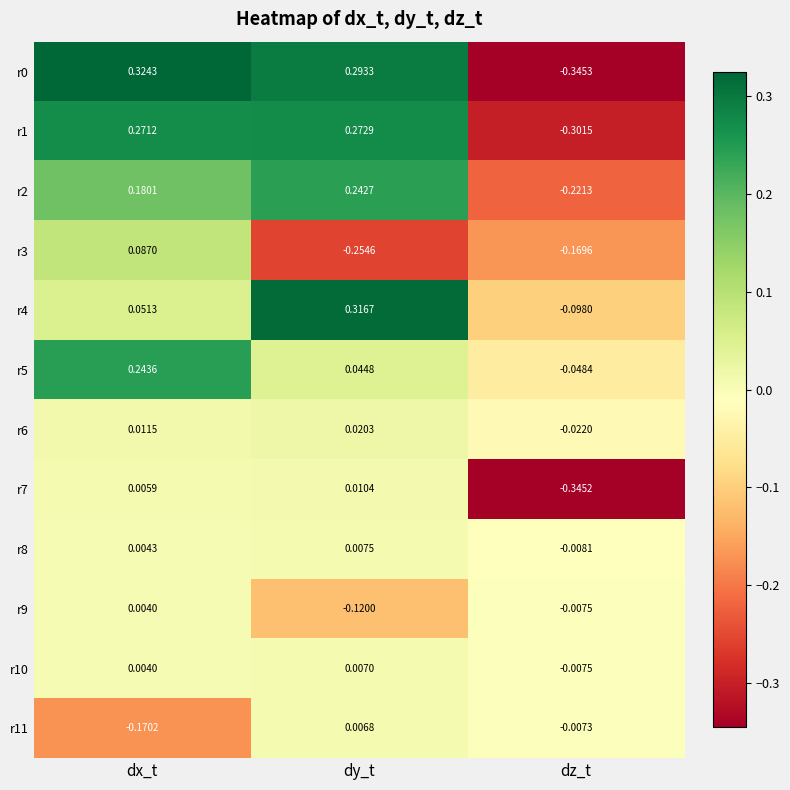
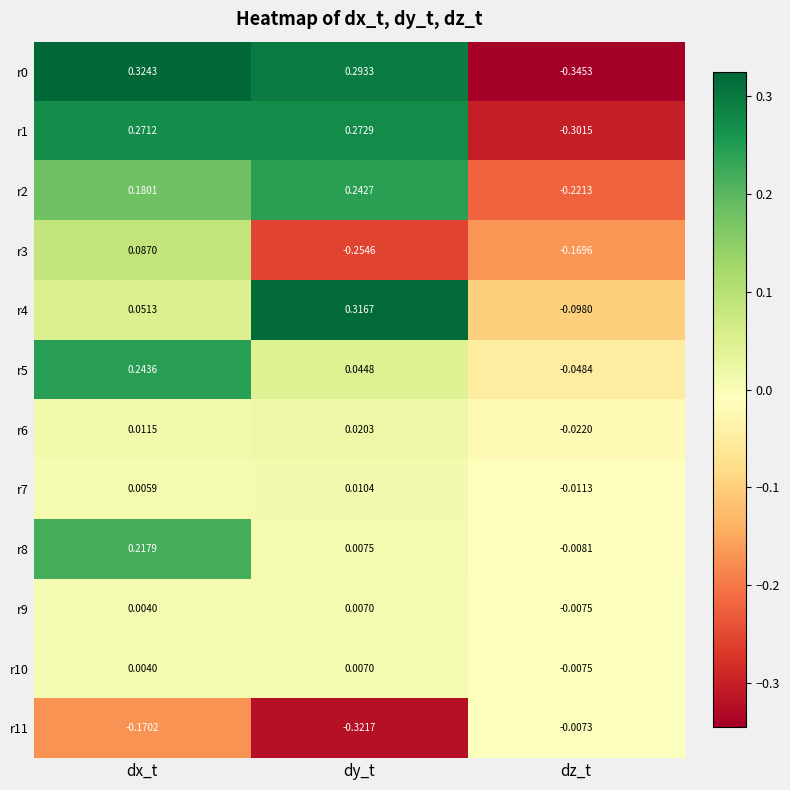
r7, dz_t: -0.3452 -> -0.0113
r8, dx_t: 0.0043 -> 0.2179
r9, dy_t: -0.1200 -> 0.0070
r11, dy_t: 0.0068 -> -0.3217
